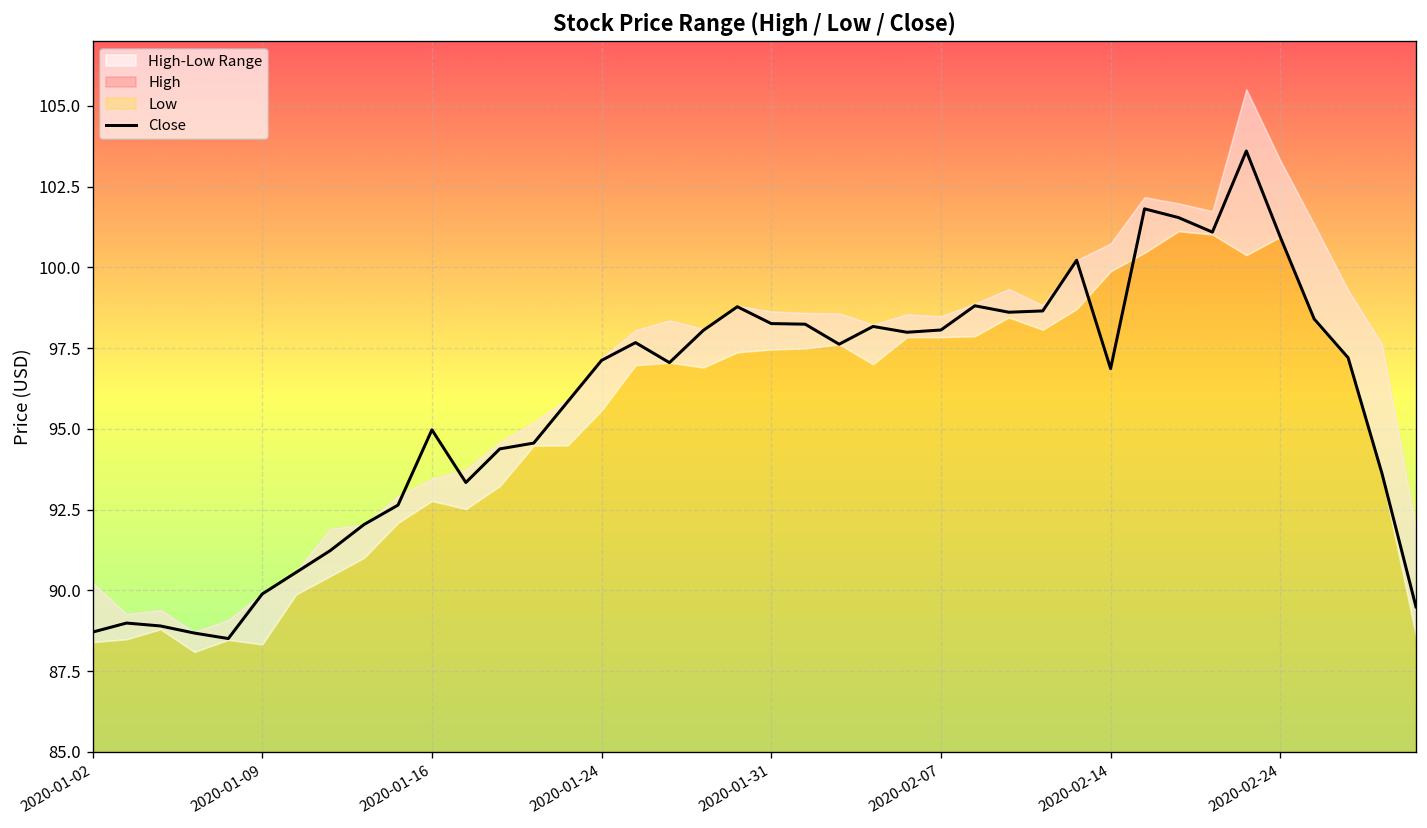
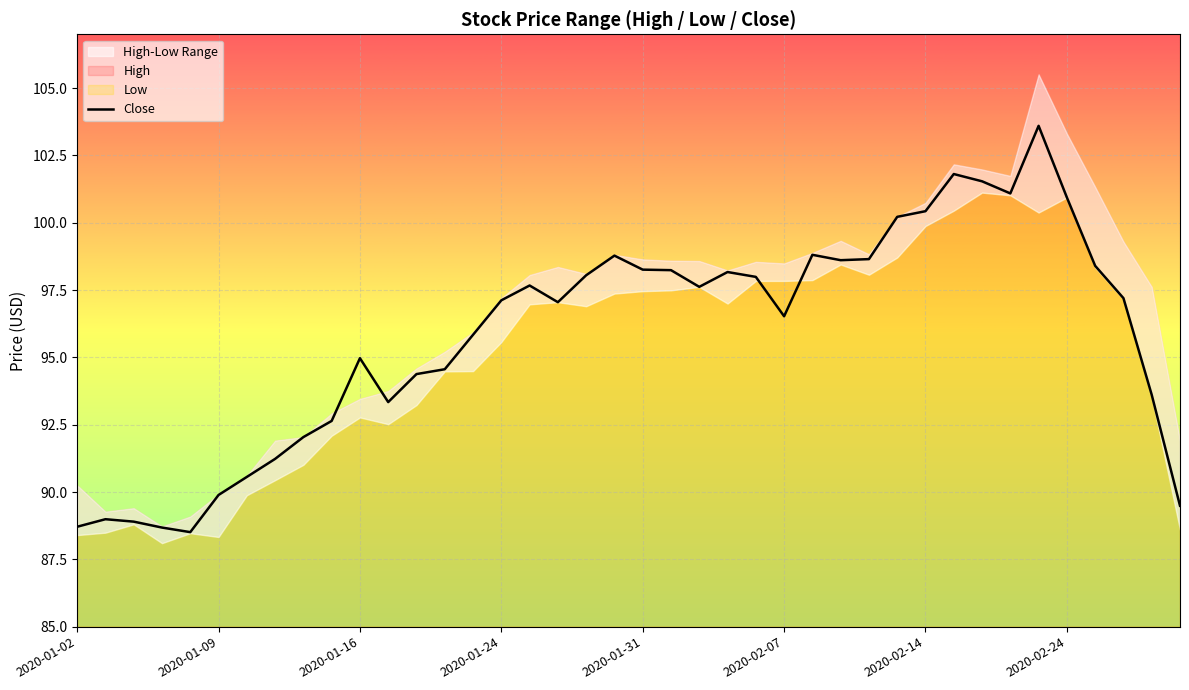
Close, 2020-02-07: 98.1 -> 96.5
Close, 2020-02-14: 96.9 -> 100.4
